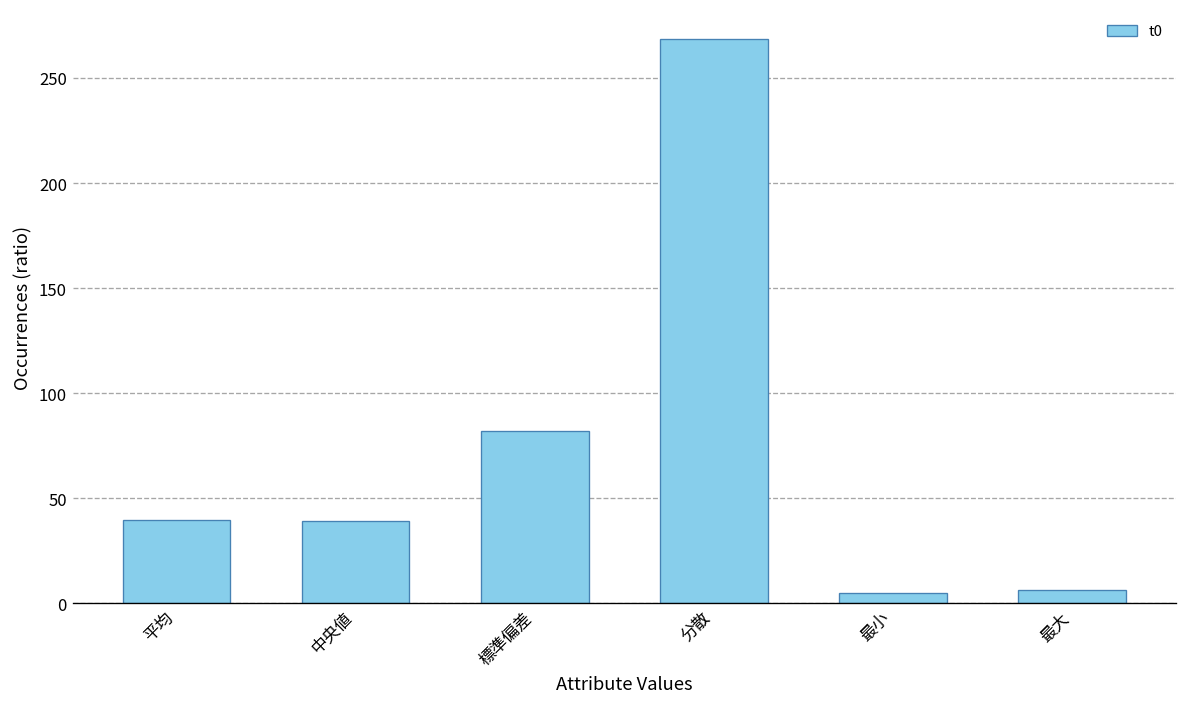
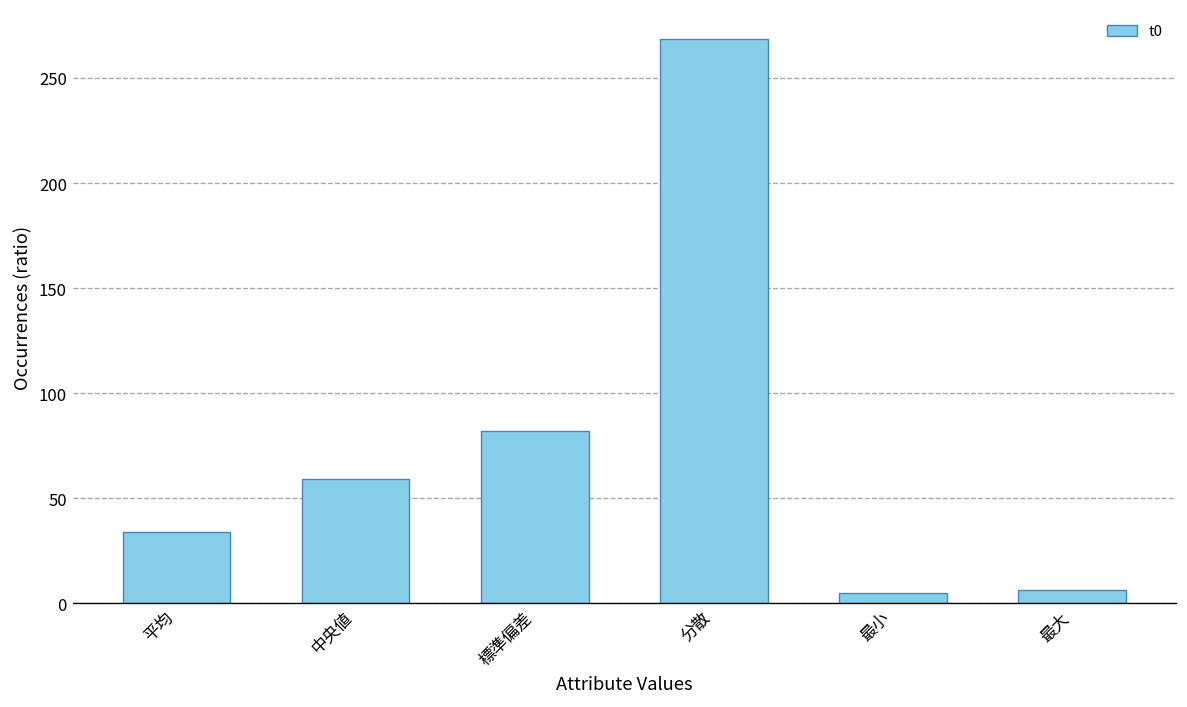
平均: 40 -> 34
中央値: 39 -> 59
